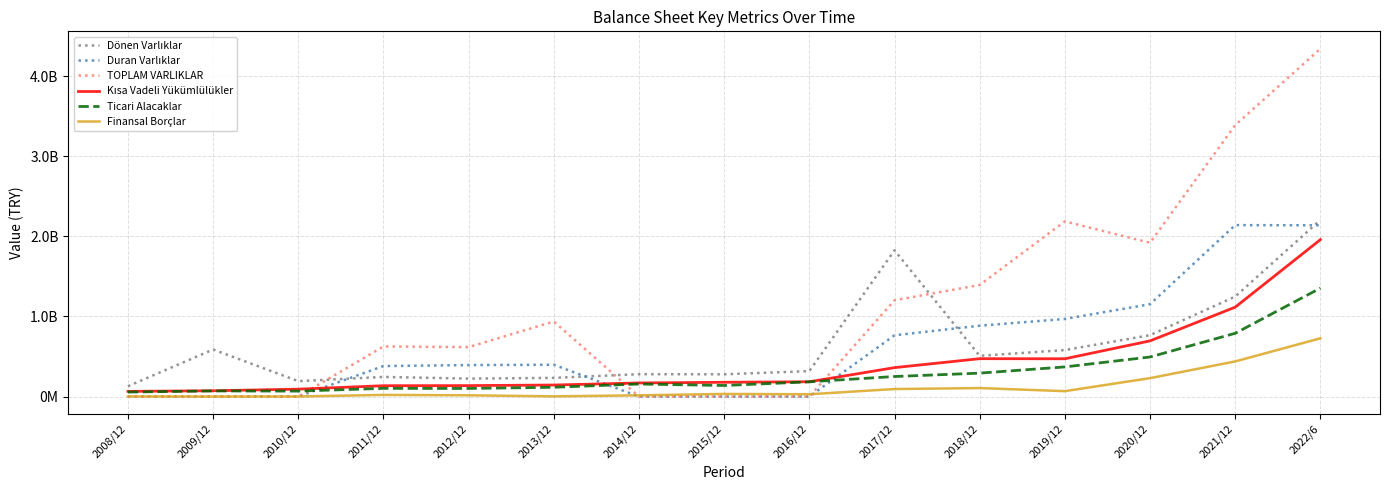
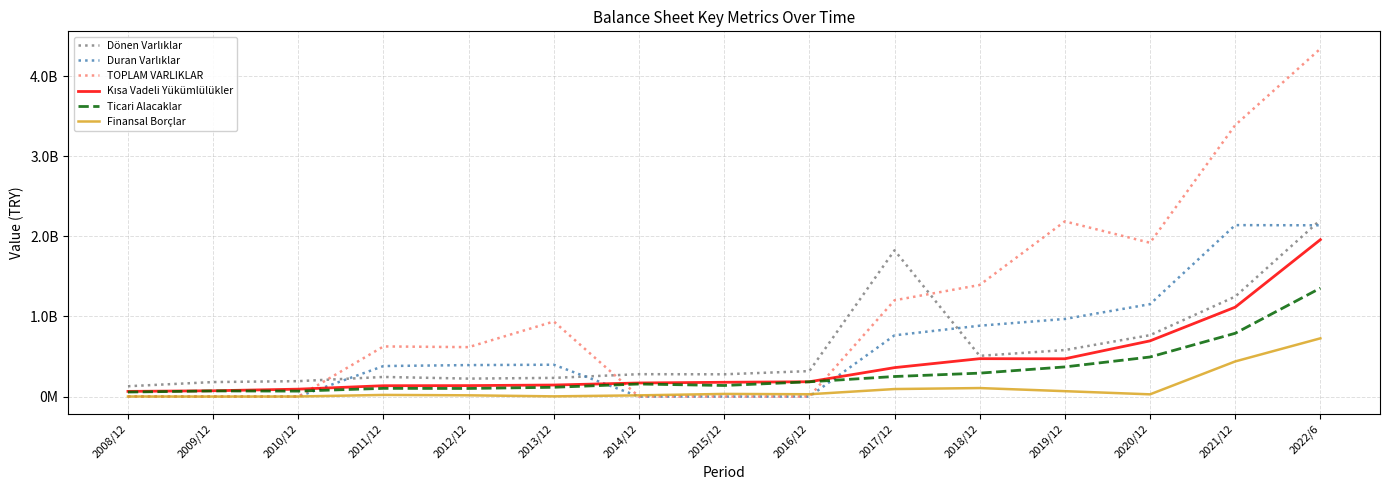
Dönen Varlıklar, 2009/12: 600000000 -> 200000000
Finansal Borçlar, 2020/12: 200000000 -> 0
